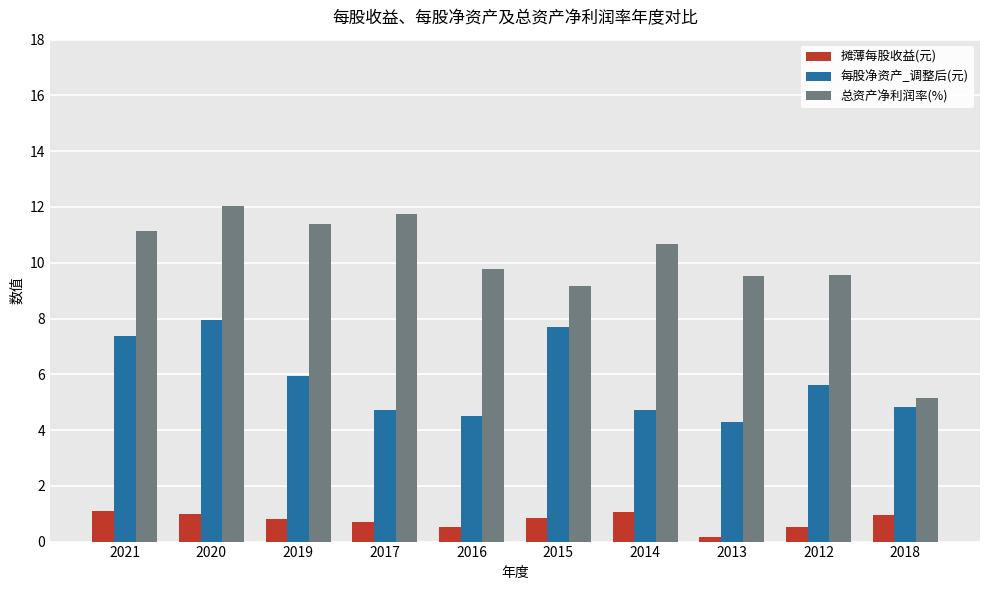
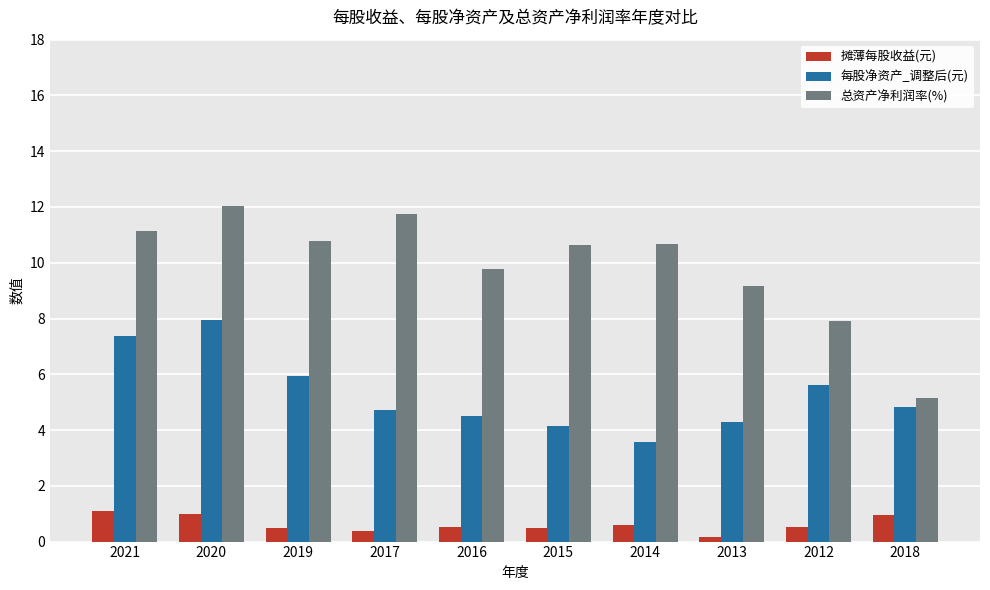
摊薄每股收益(元), 2019: 0.8 -> 0.5
总资产净利润率(%), 2019: 11.4 -> 10.8
摊薄每股收益(元), 2017: 0.7 -> 0.4
摊薄每股收益(元), 2015: 0.9 -> 0.5
每股净资产_调整后(元), 2015: 7.7 -> 4.1
总资产净利润率(%), 2015: 9.2 -> 10.6
摊薄每股收益(元), 2014: 1.0 -> 0.6
每股净资产_调整后(元), 2014: 4.7 -> 3.6
总资产净利润率(%), 2013: 9.5 -> 9.2
总资产净利润率(%), 2012: 9.6 -> 7.9
